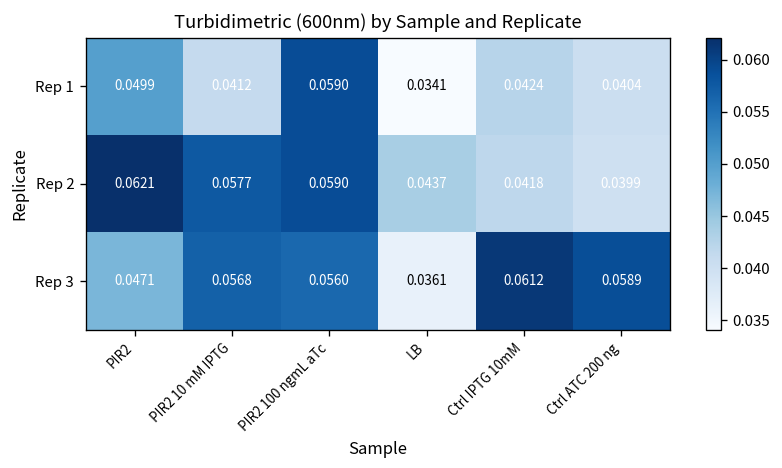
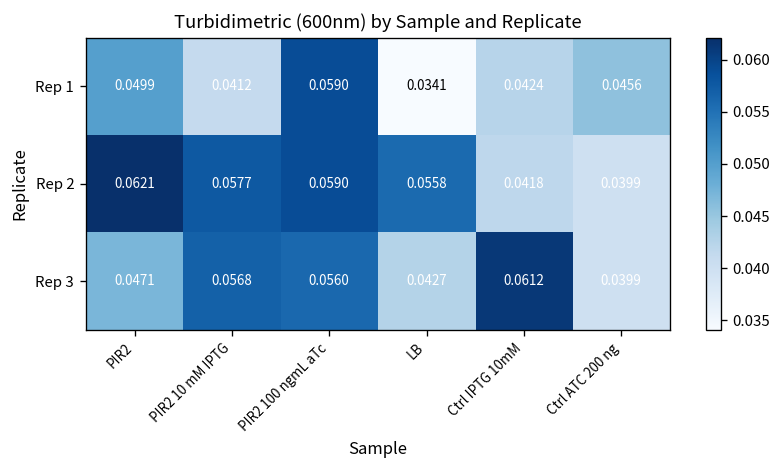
Rep 1, Ctrl ATC 200 ng: 0.0404 -> 0.0456
Rep 2, LB: 0.0437 -> 0.0558
Rep 3, LB: 0.0361 -> 0.0427
Rep 3, Ctrl ATC 200 ng: 0.0589 -> 0.0399
